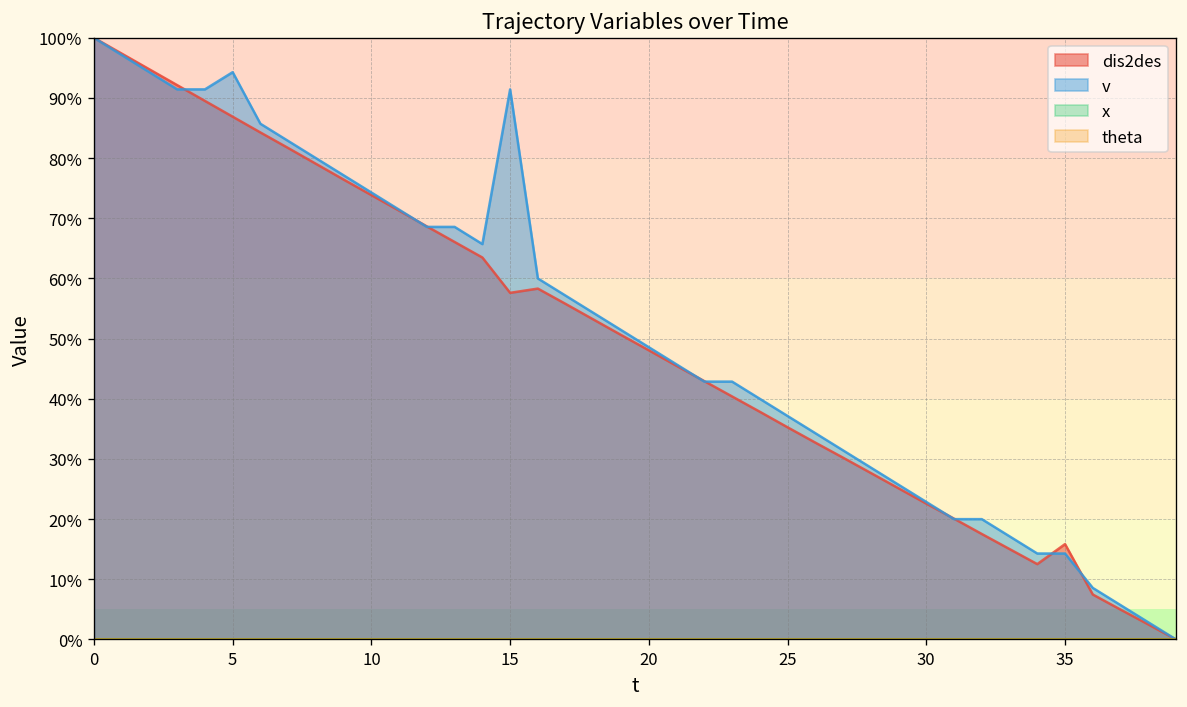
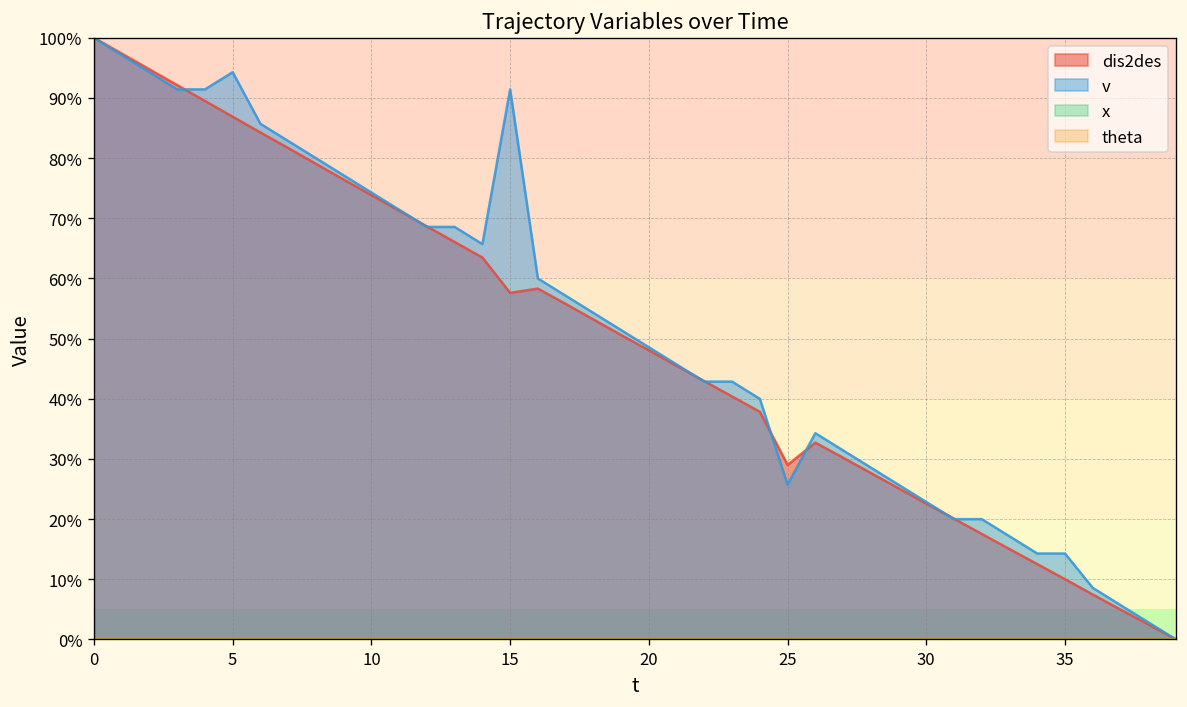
dis2des, 25: 35% -> 29%
v, 25: 37% -> 26%
dis2des, 35: 16% -> 10%
